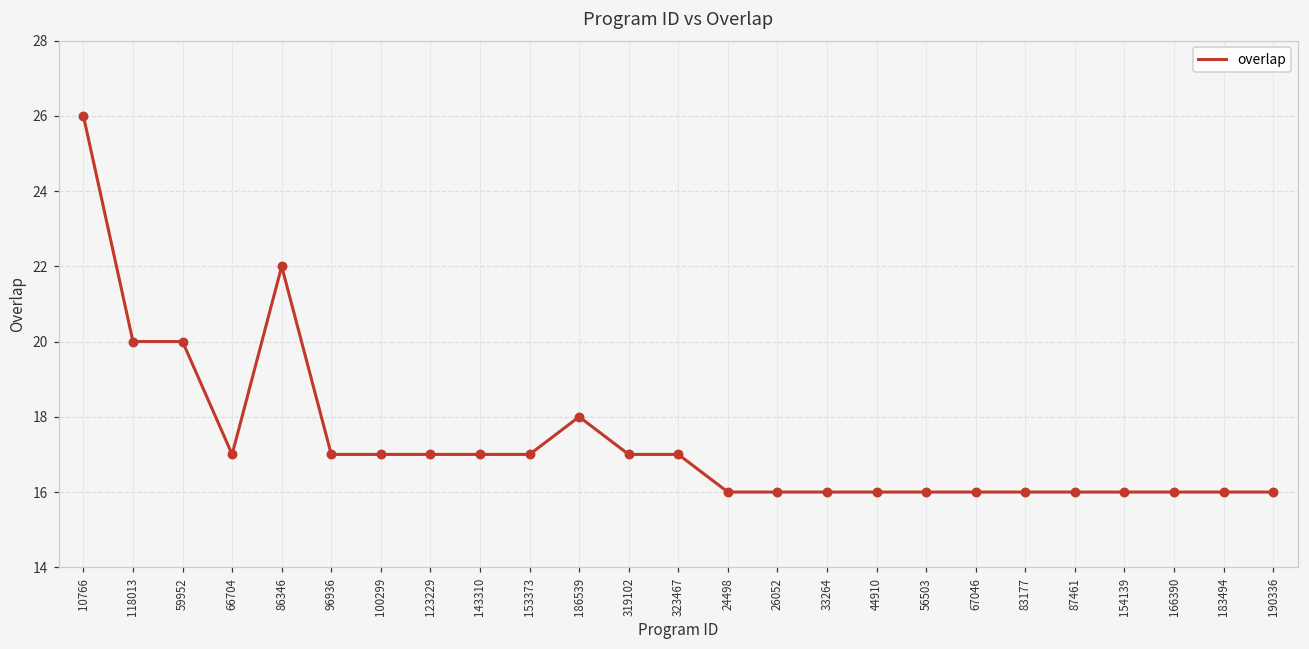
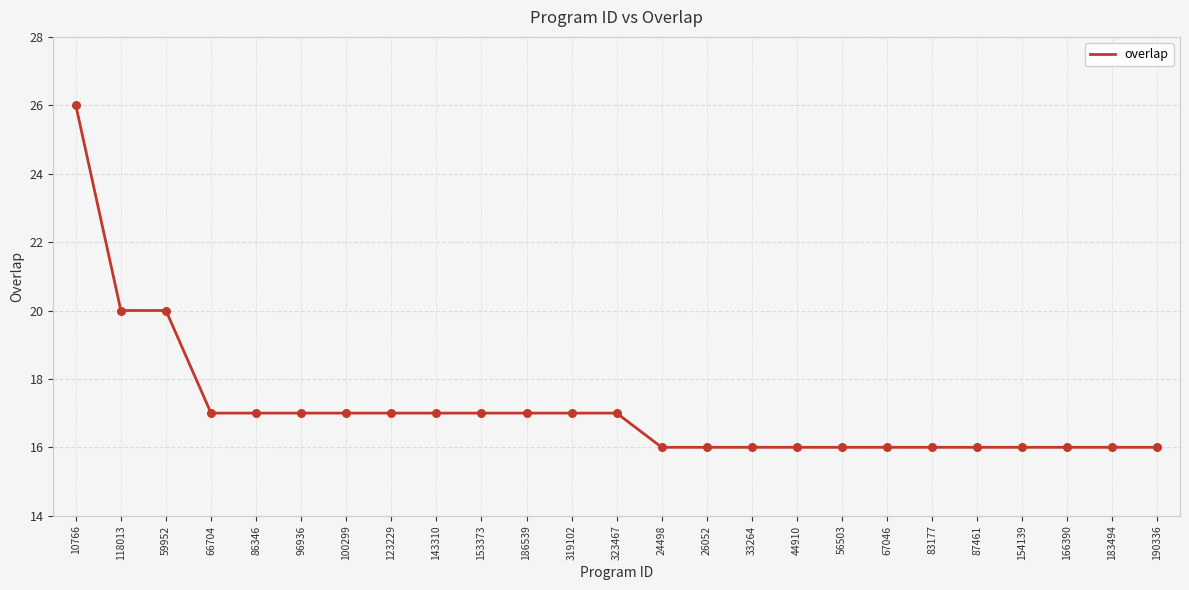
86346: 22 -> 17
186539: 18 -> 17
